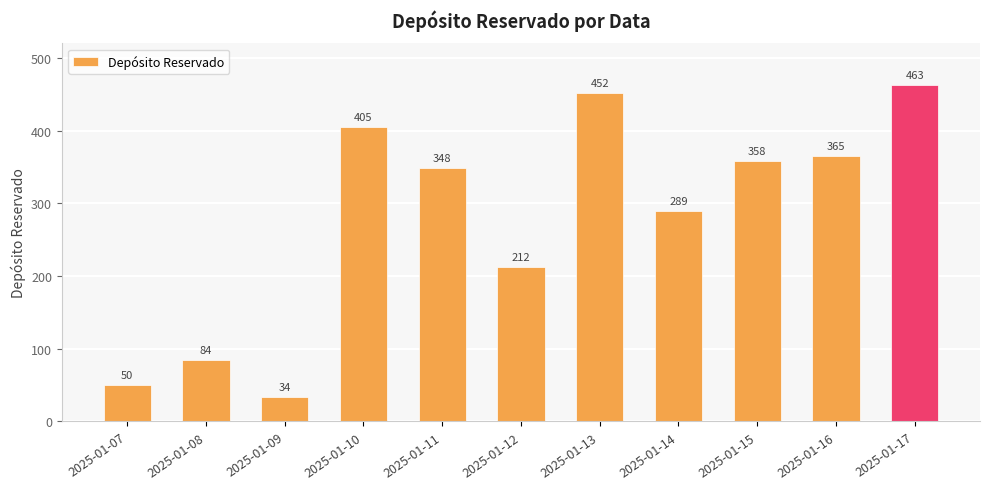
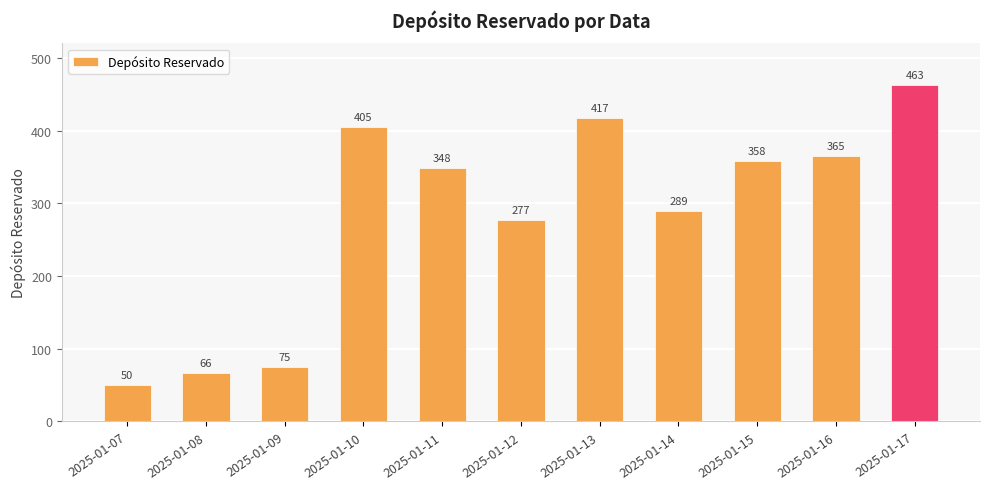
2025-01-08: 84 -> 66
2025-01-09: 34 -> 75
2025-01-12: 212 -> 277
2025-01-13: 452 -> 417
